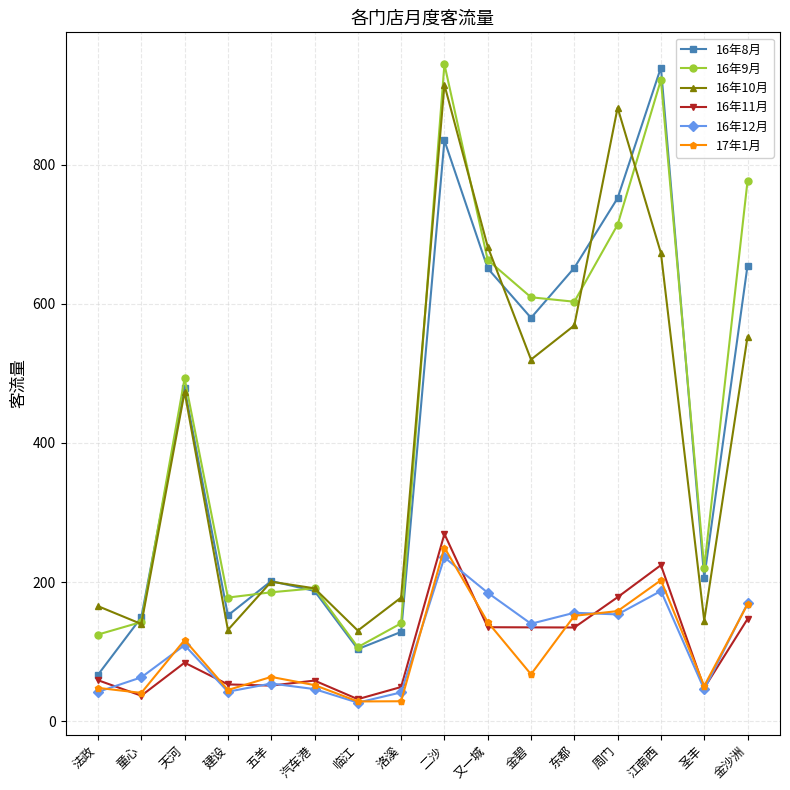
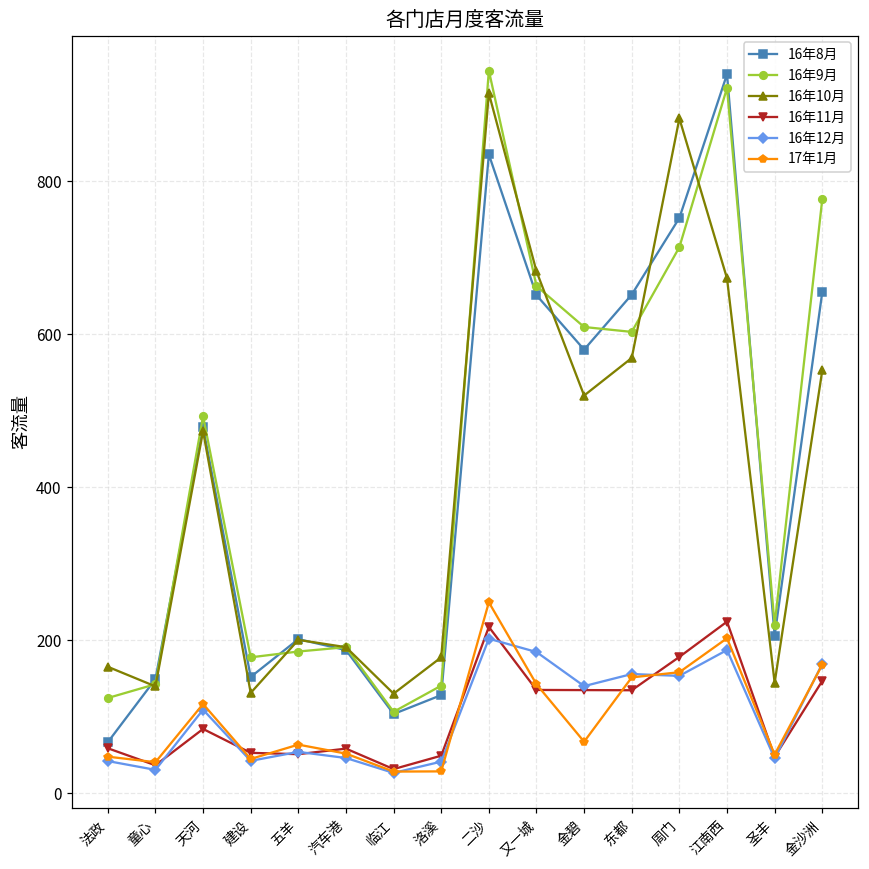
16年12月, 童心: 60 -> 30
16年11月, 二沙: 270 -> 220
16年12月, 二沙: 240 -> 200
